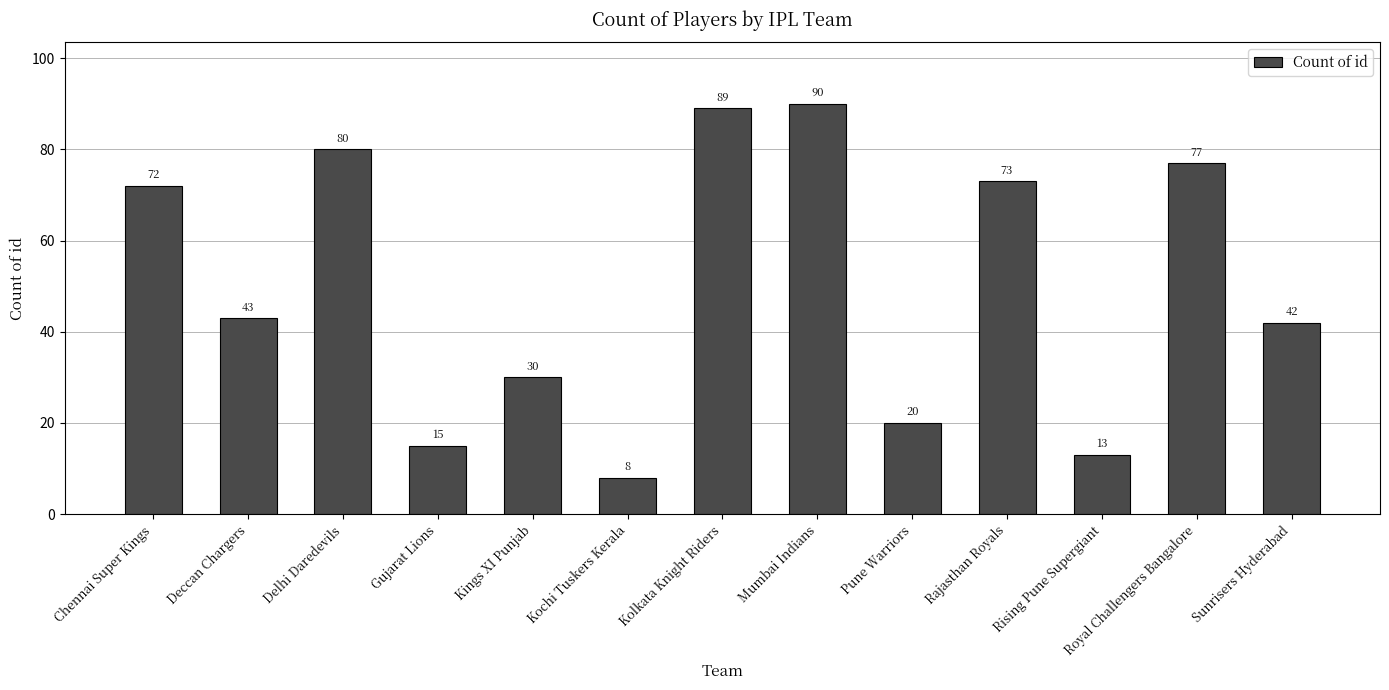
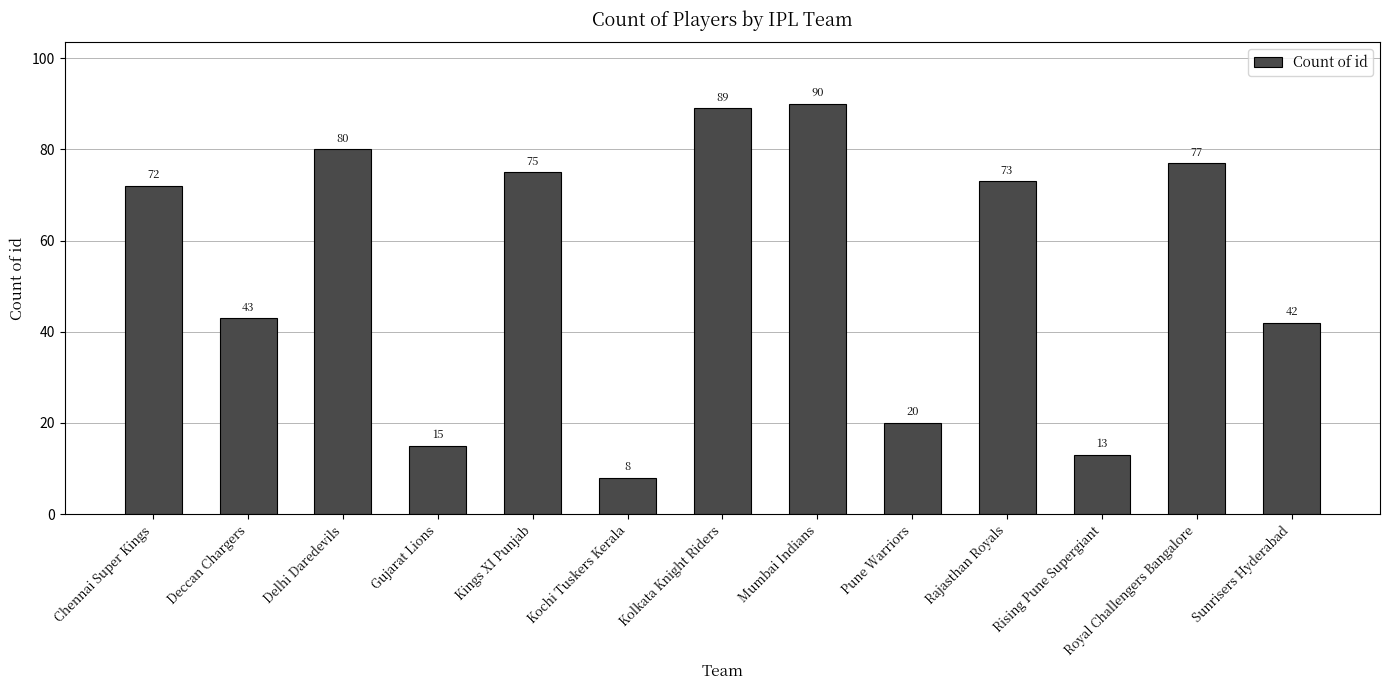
Kings XI Punjab: 30 -> 75
